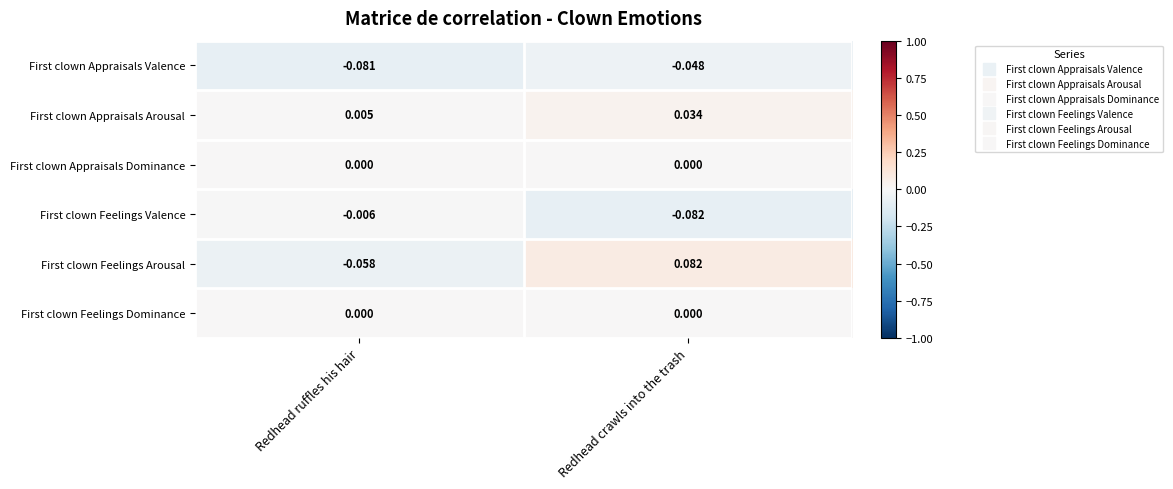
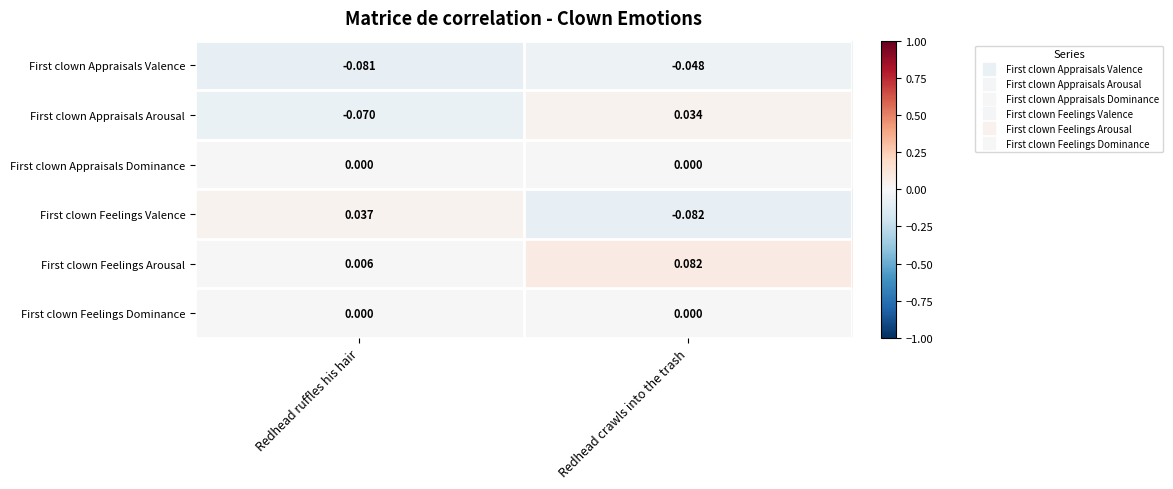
First clown Appraisals Arousal, Redhead ruffles his hair: 0.005 -> -0.070
First clown Feelings Valence, Redhead ruffles his hair: -0.006 -> 0.037
First clown Feelings Arousal, Redhead ruffles his hair: -0.058 -> 0.006
